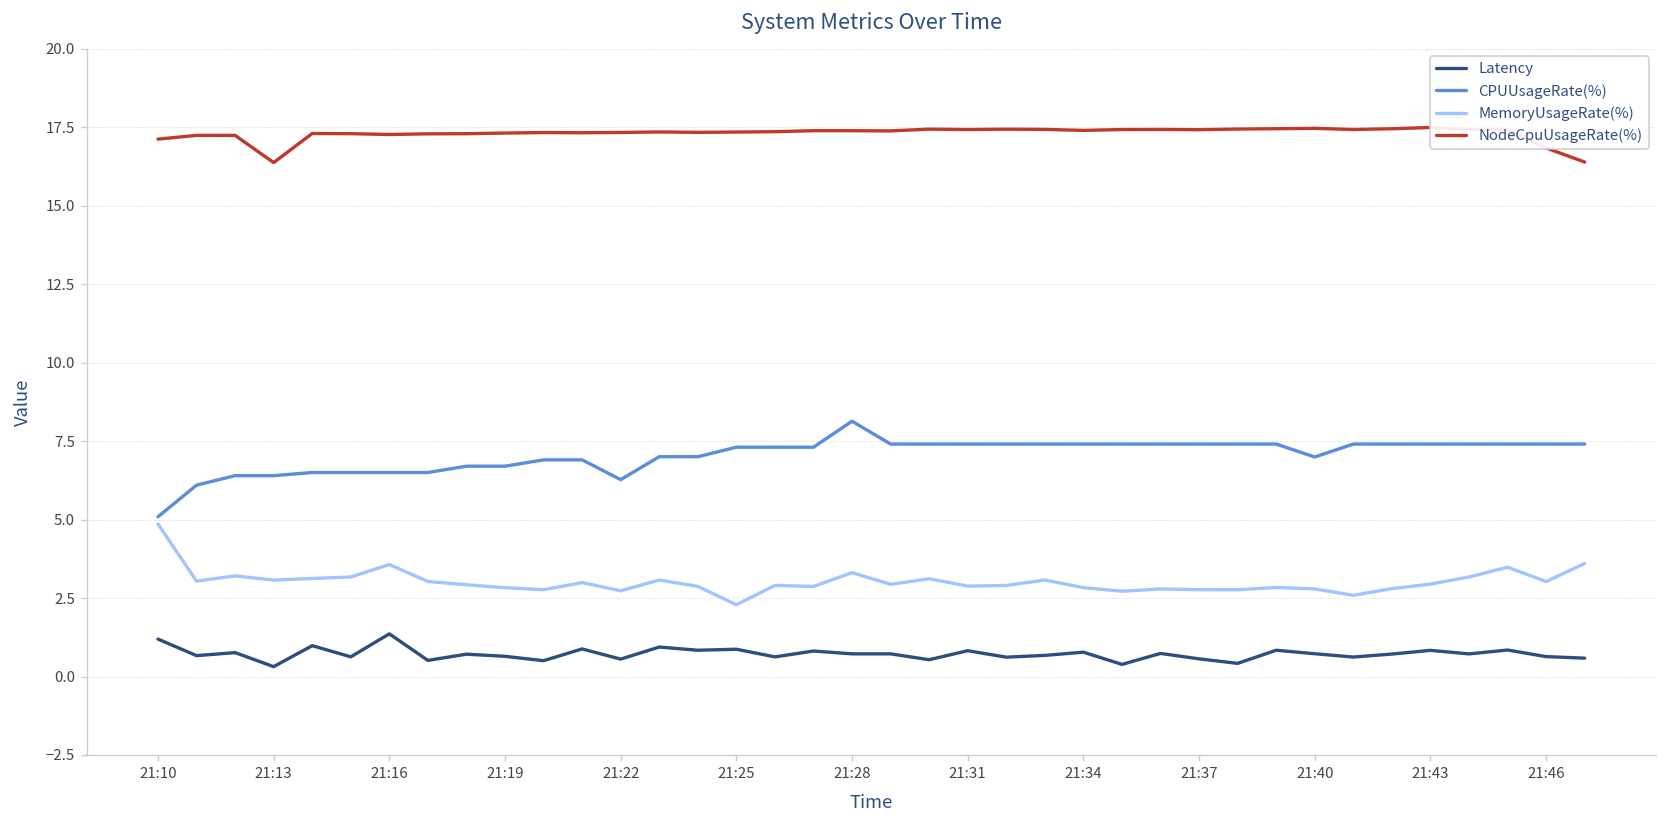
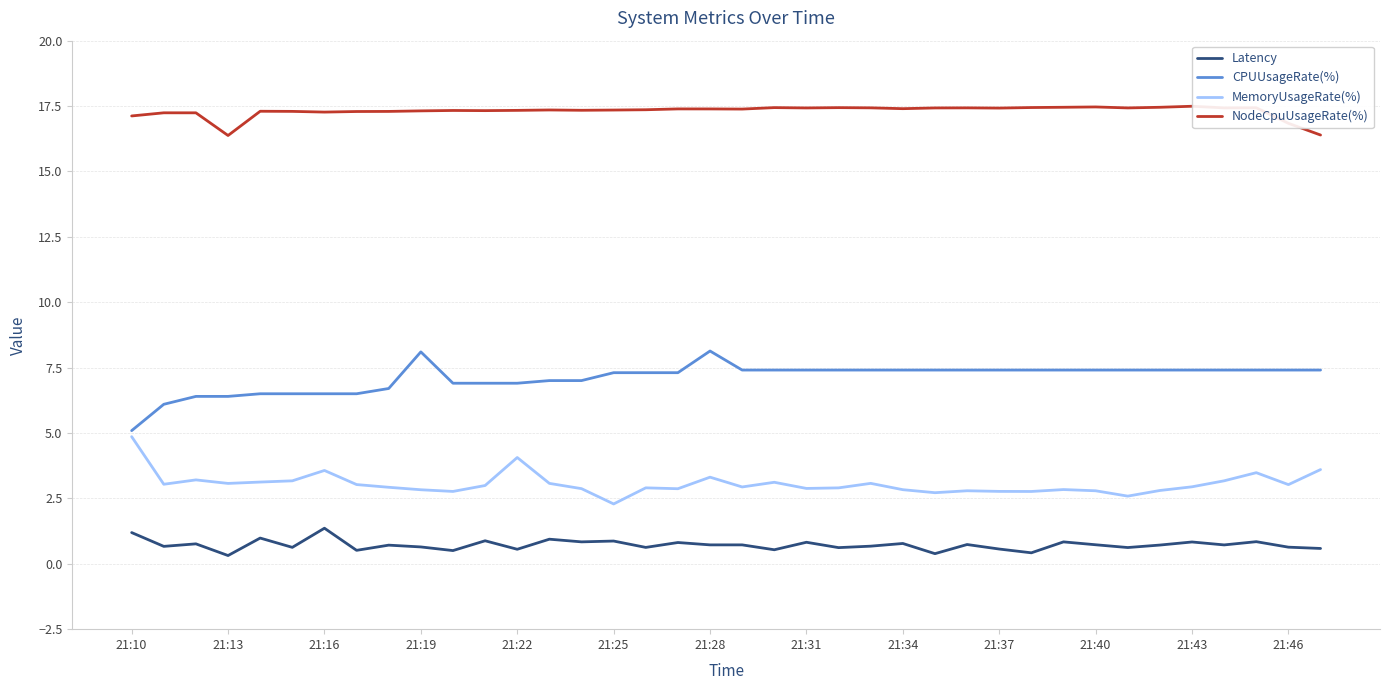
CPUUsageRate(%), 21:19: 6.7 -> 8.1
CPUUsageRate(%), 21:22: 6.3 -> 6.9
MemoryUsageRate(%), 21:22: 2.7 -> 4.1
CPUUsageRate(%), 21:40: 7.0 -> 7.4
